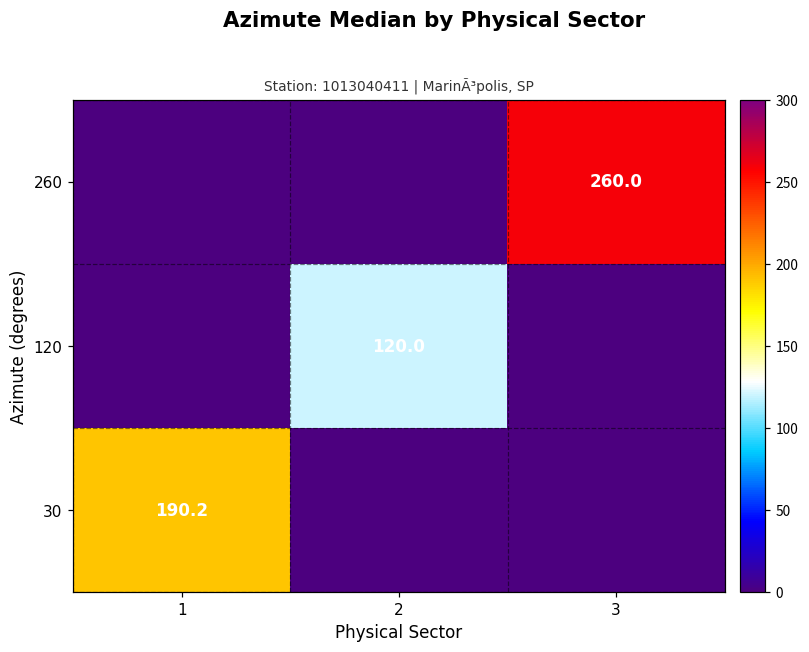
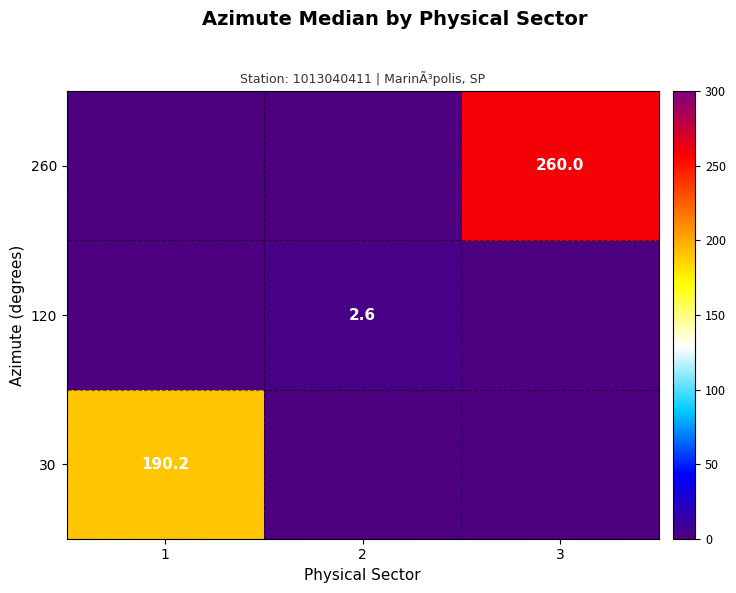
120, 2: 120.0 -> 2.6
